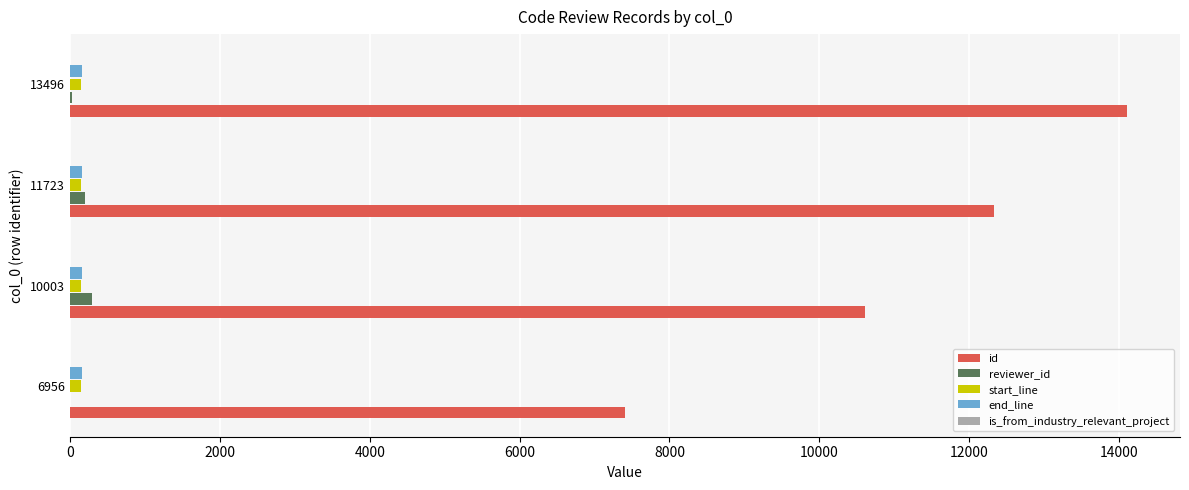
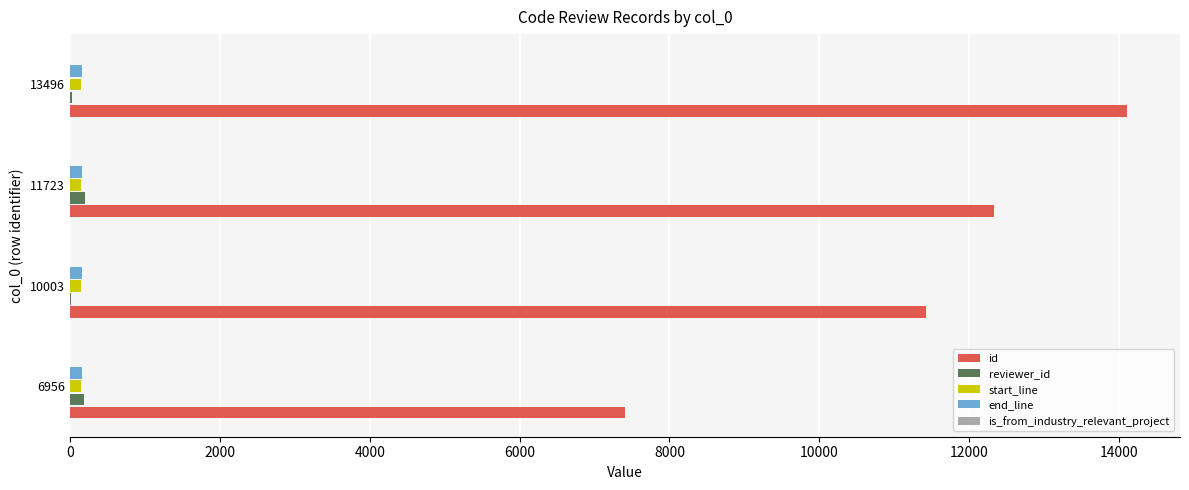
reviewer_id, 10003: 300 -> 0
id, 10003: 10600 -> 11400
reviewer_id, 6956: 0 -> 200
